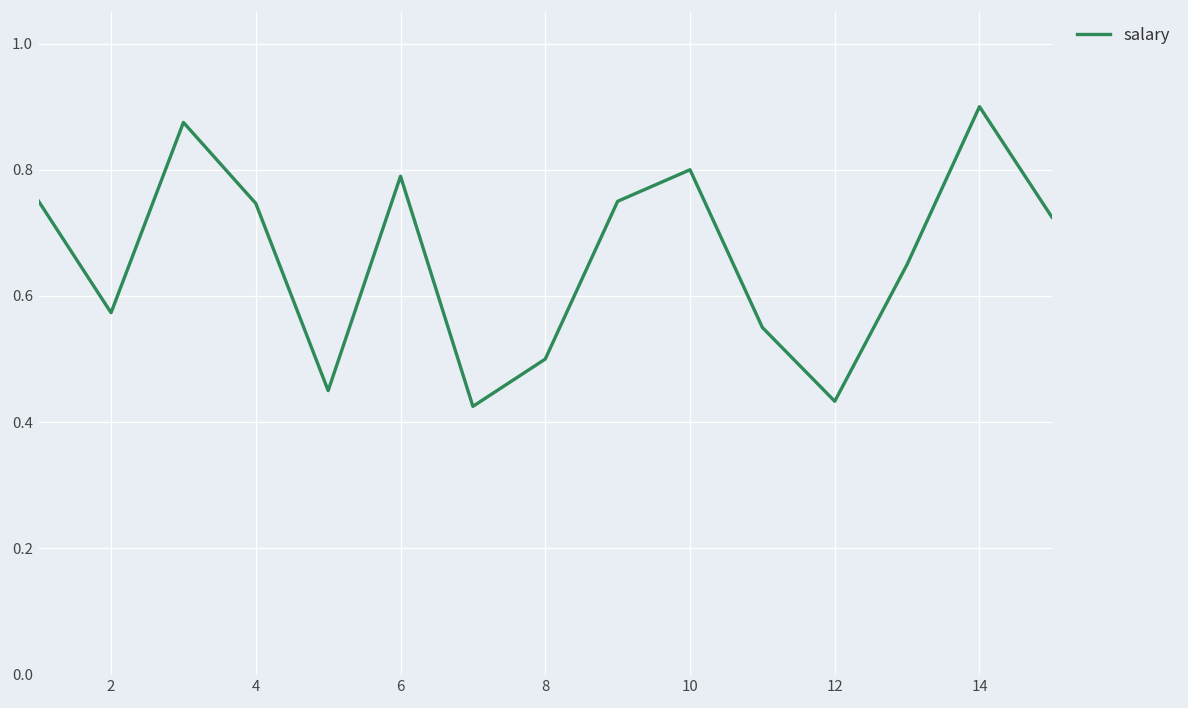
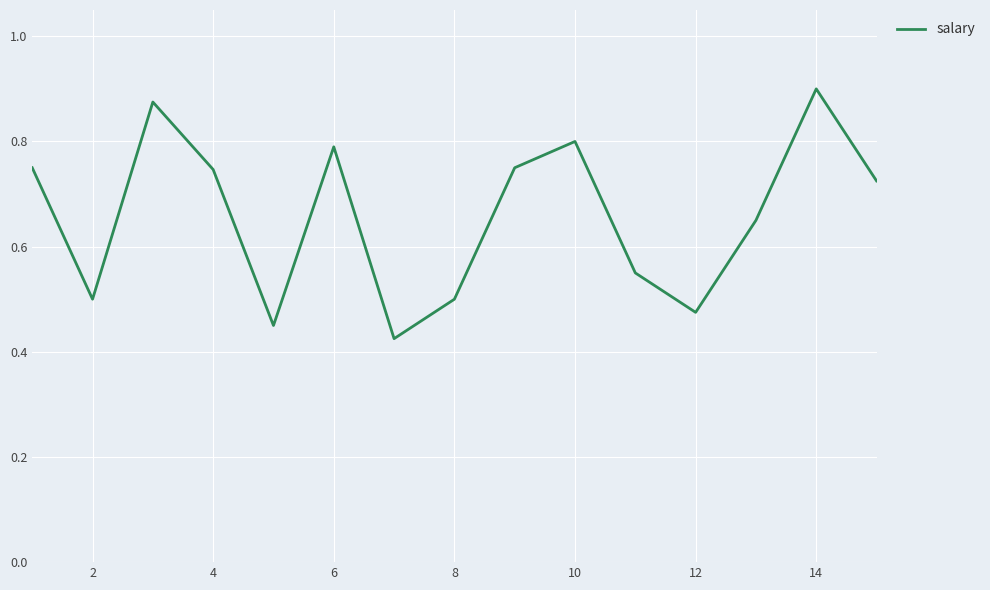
2: 0.57 -> 0.50
12: 0.43 -> 0.48
